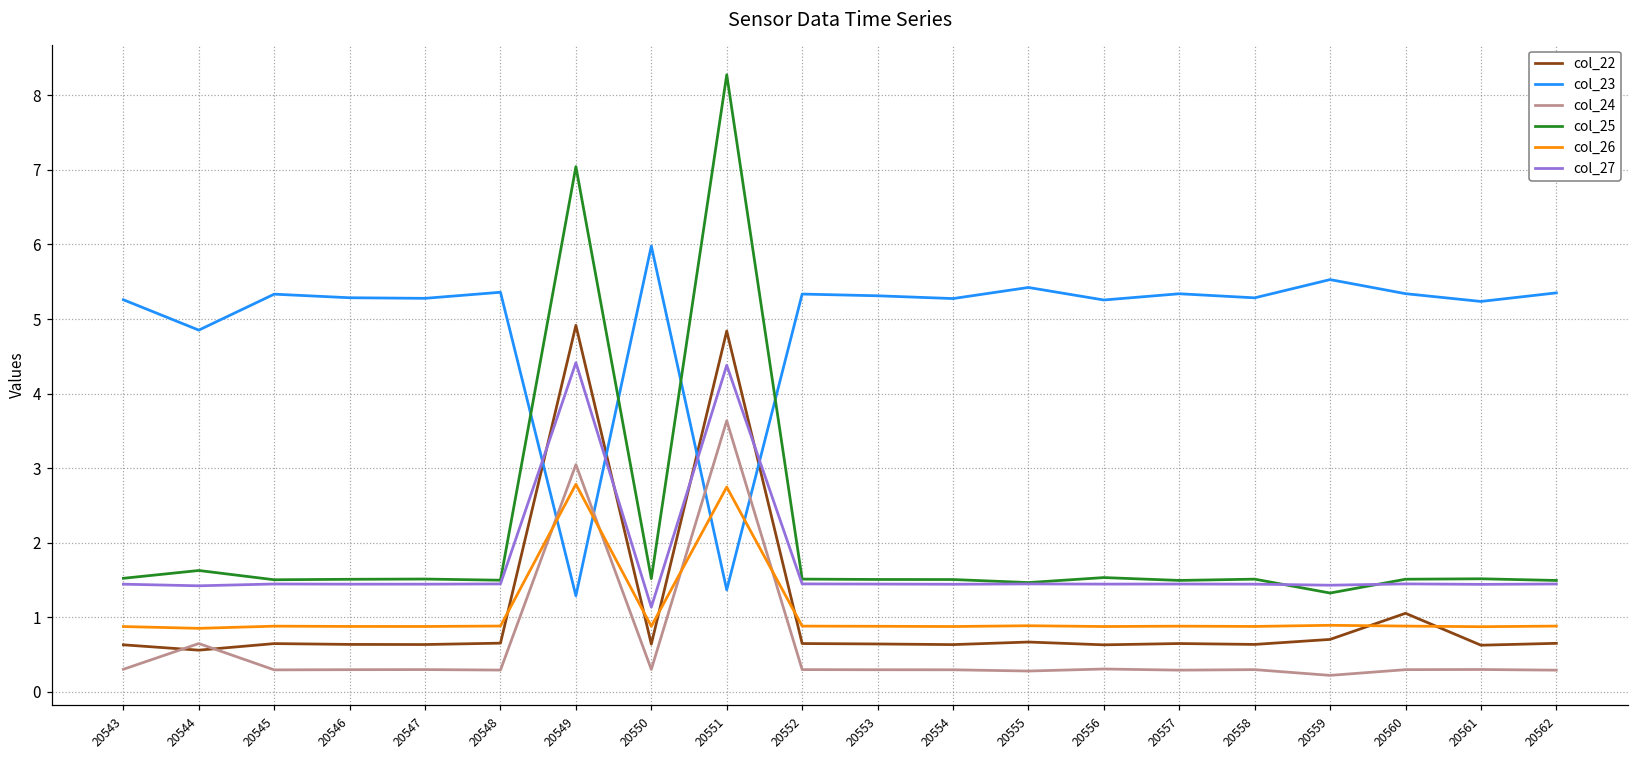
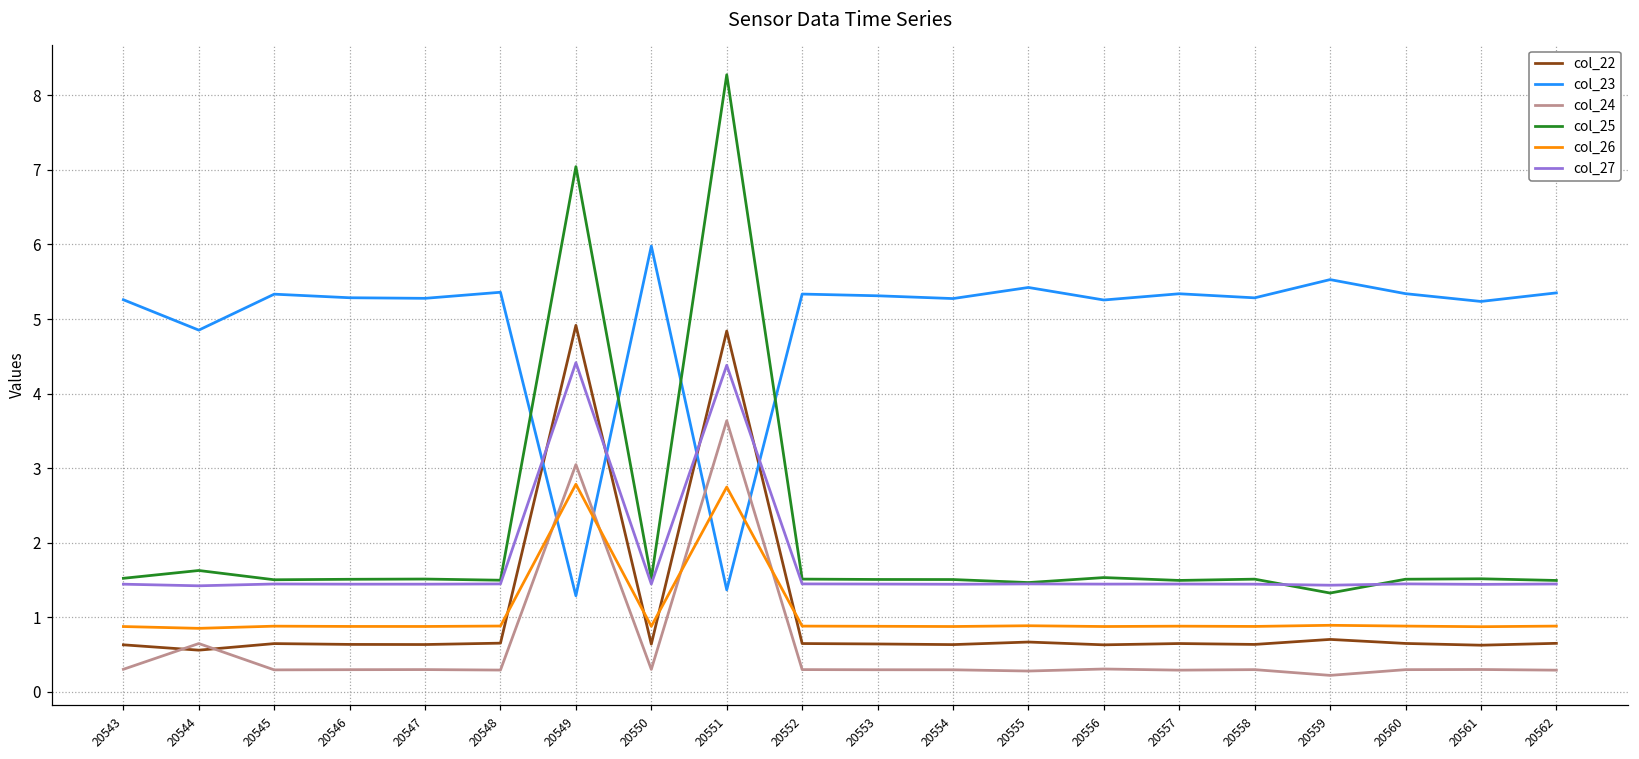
col_27, 20550: 1.1 -> 1.4
col_22, 20560: 1.1 -> 0.6
